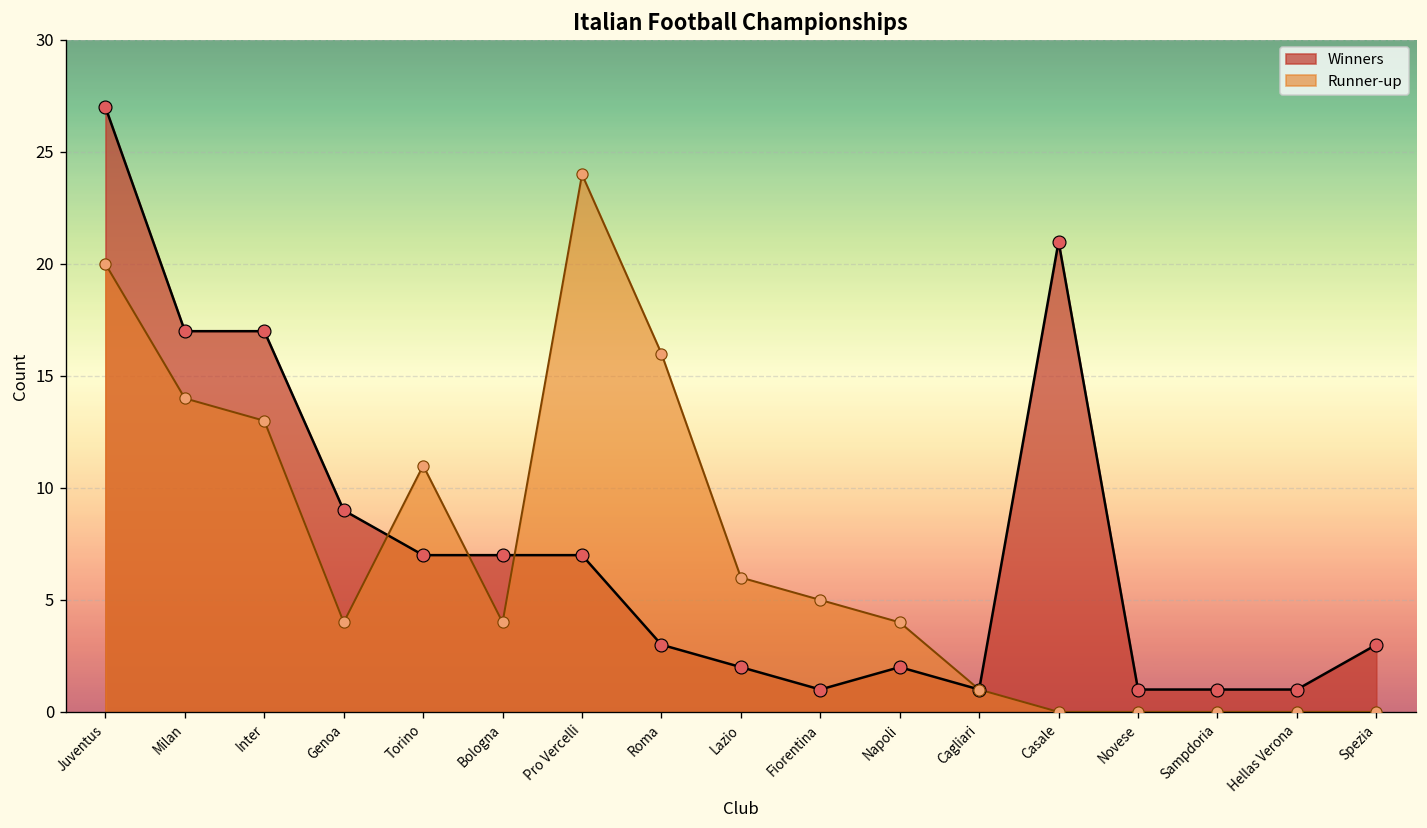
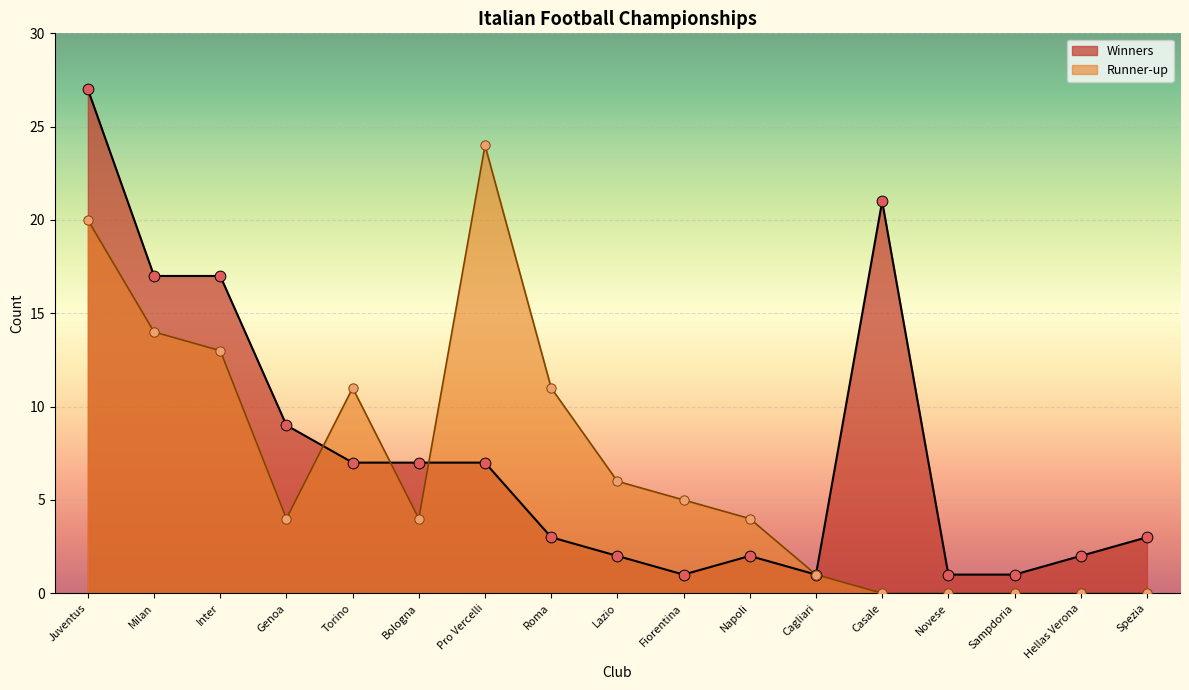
Runner-up, Roma: 16 -> 11
Winners, Hellas Verona: 1 -> 2
